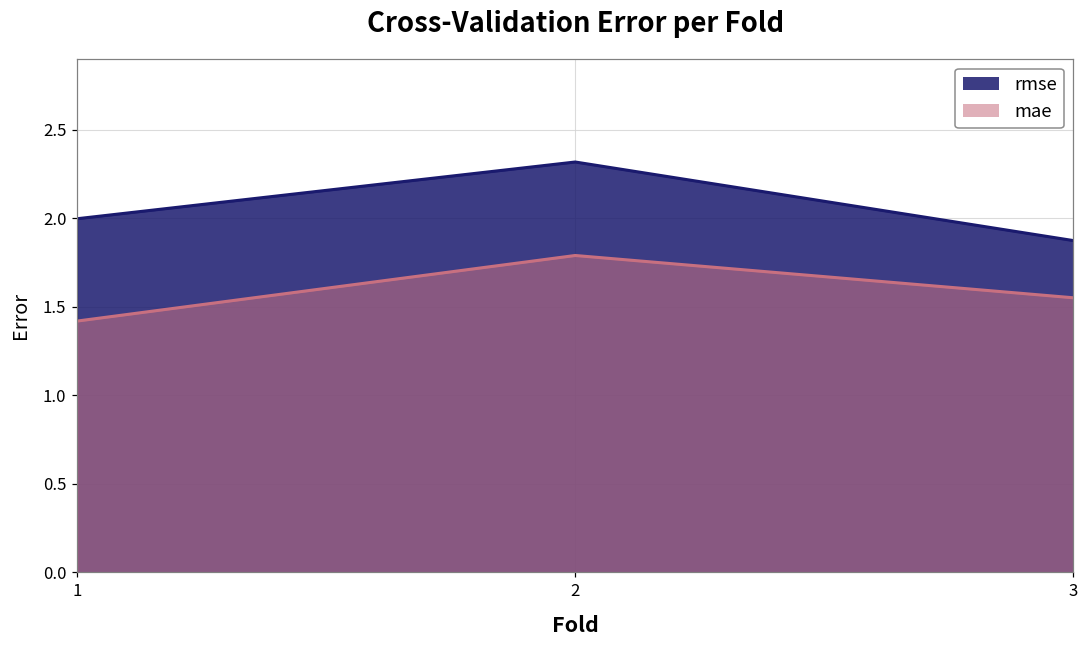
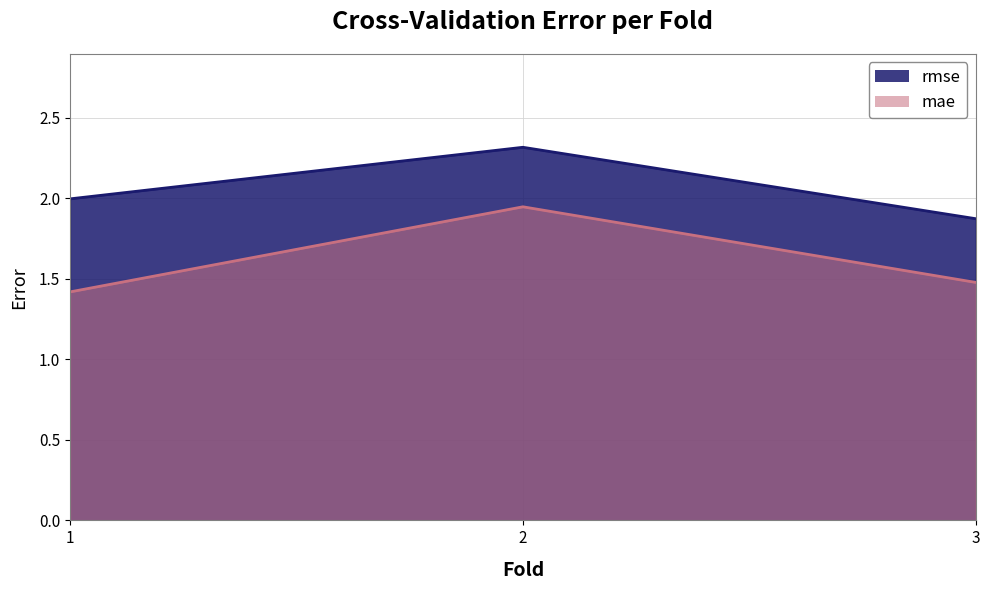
mae, 2: 1.79 -> 1.95
mae, 3: 1.55 -> 1.48
